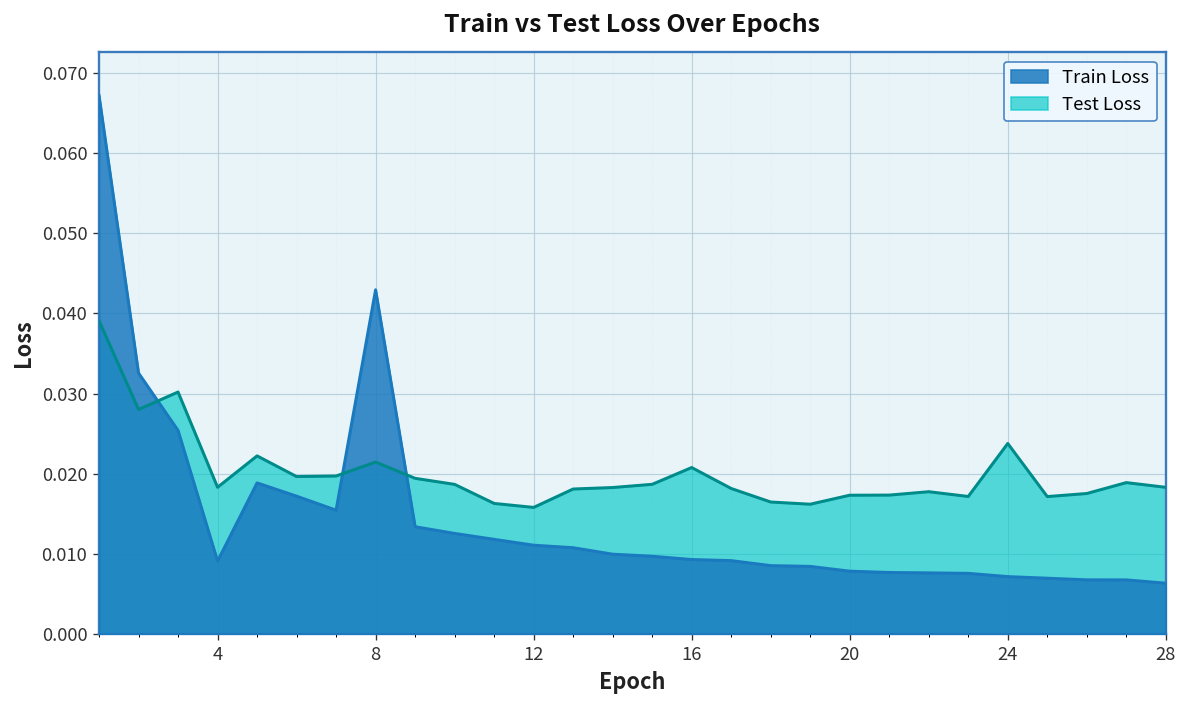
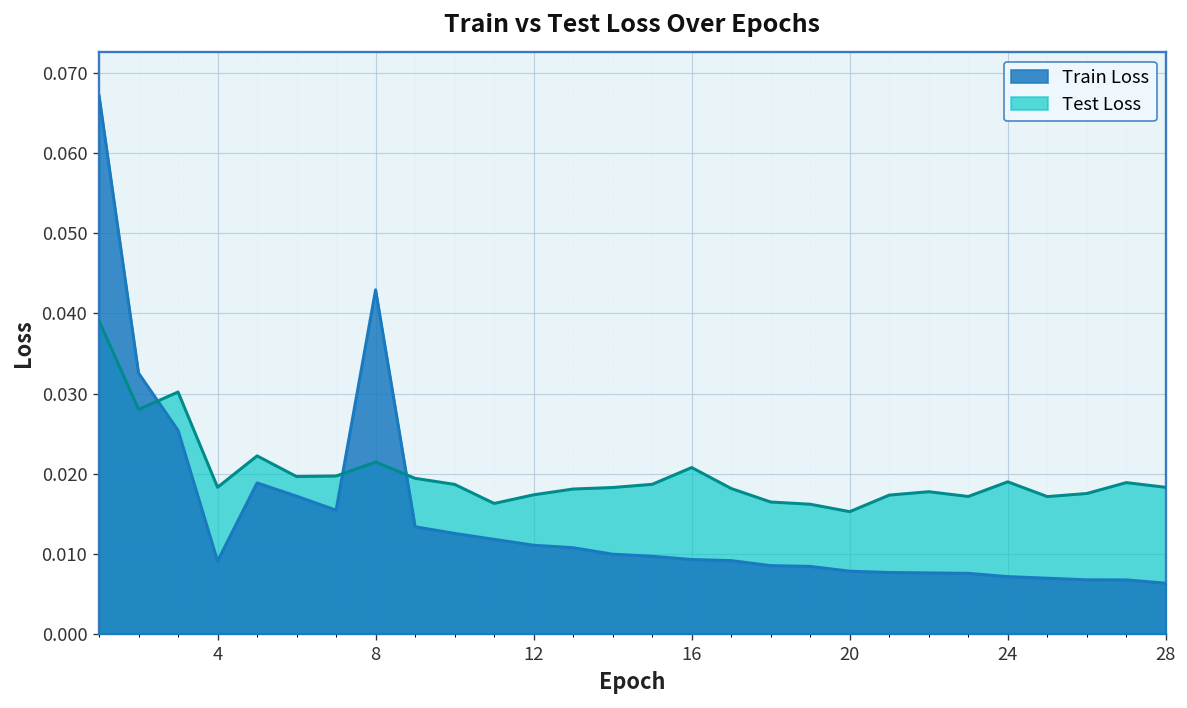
Test Loss, 12: 0.016 -> 0.017
Test Loss, 20: 0.017 -> 0.015
Test Loss, 24: 0.024 -> 0.019
